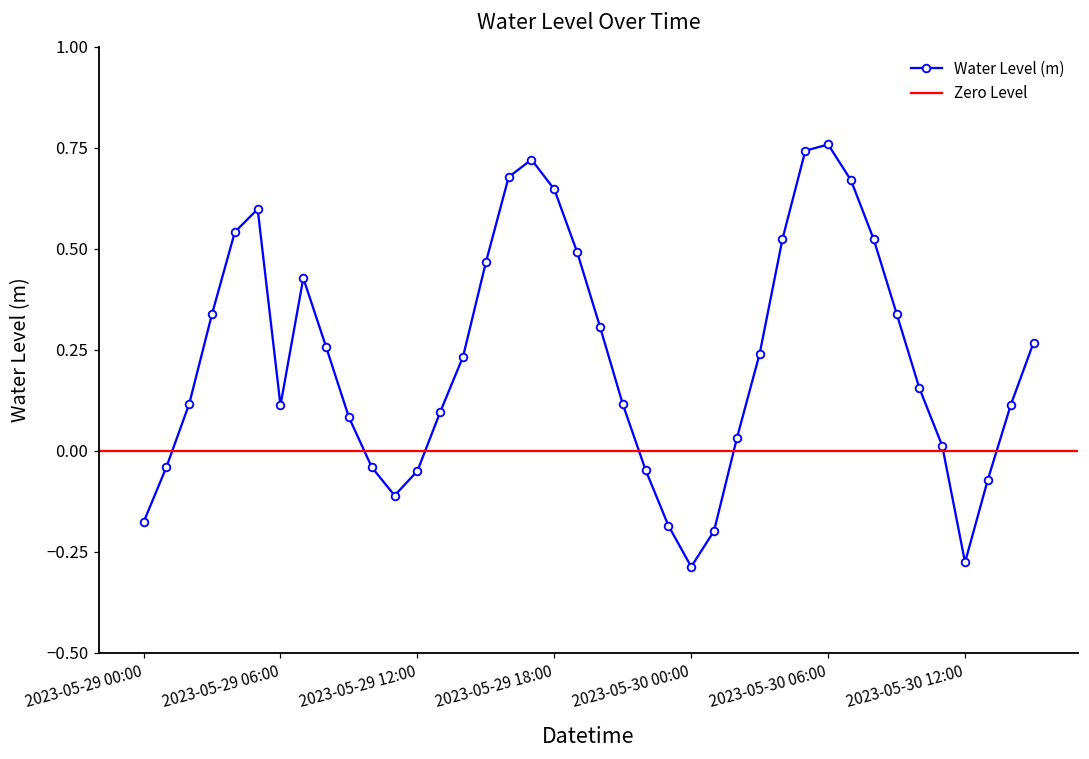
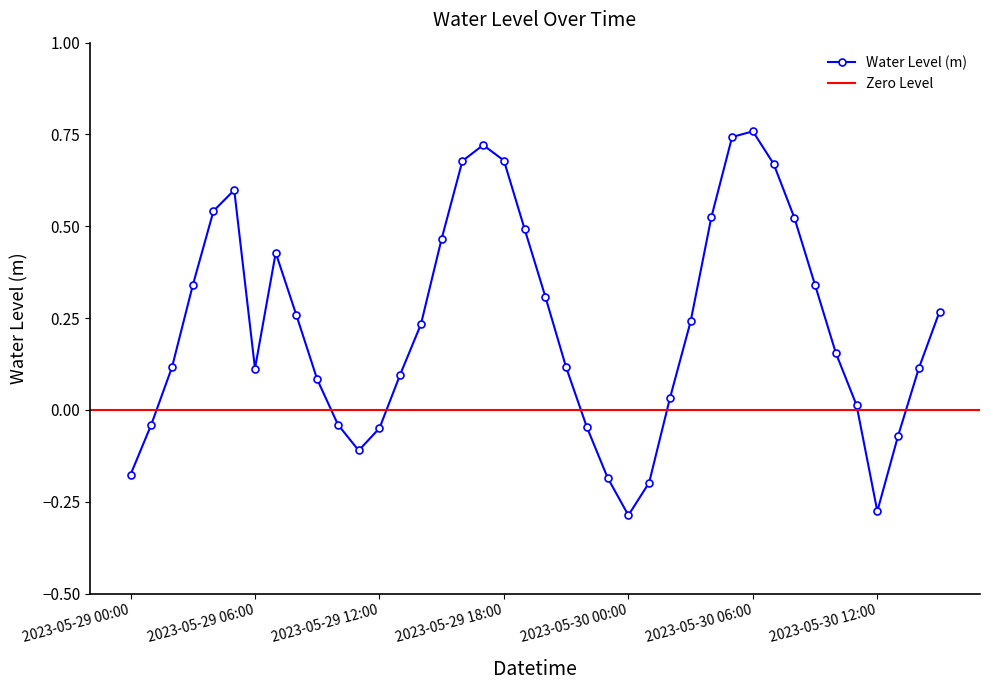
2023-05-29 18:00: 0.65 -> 0.68
